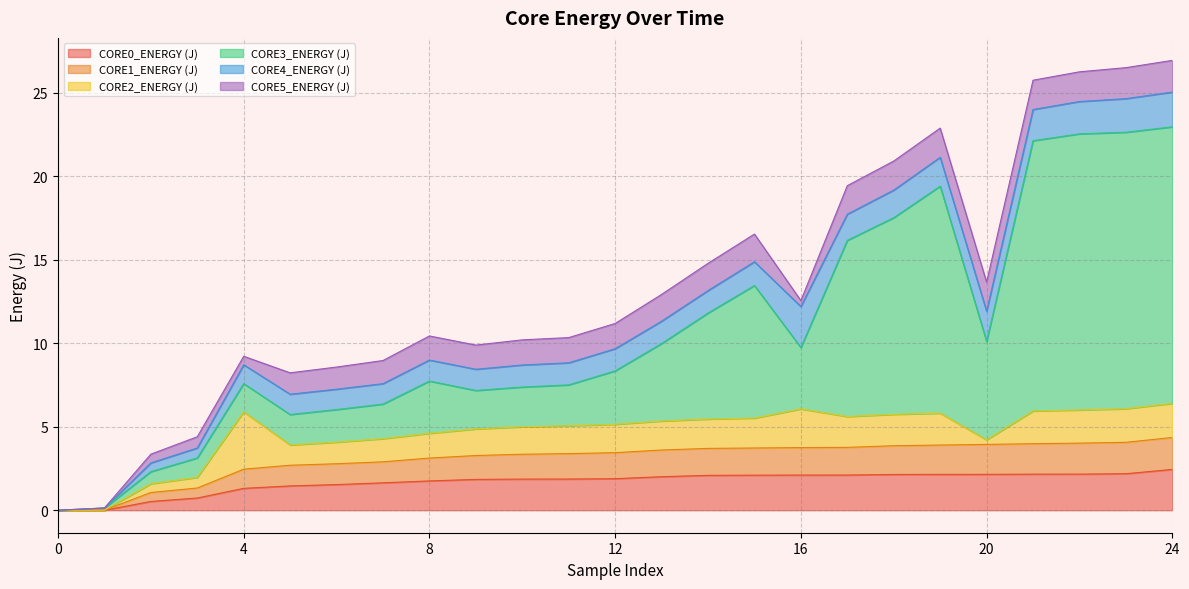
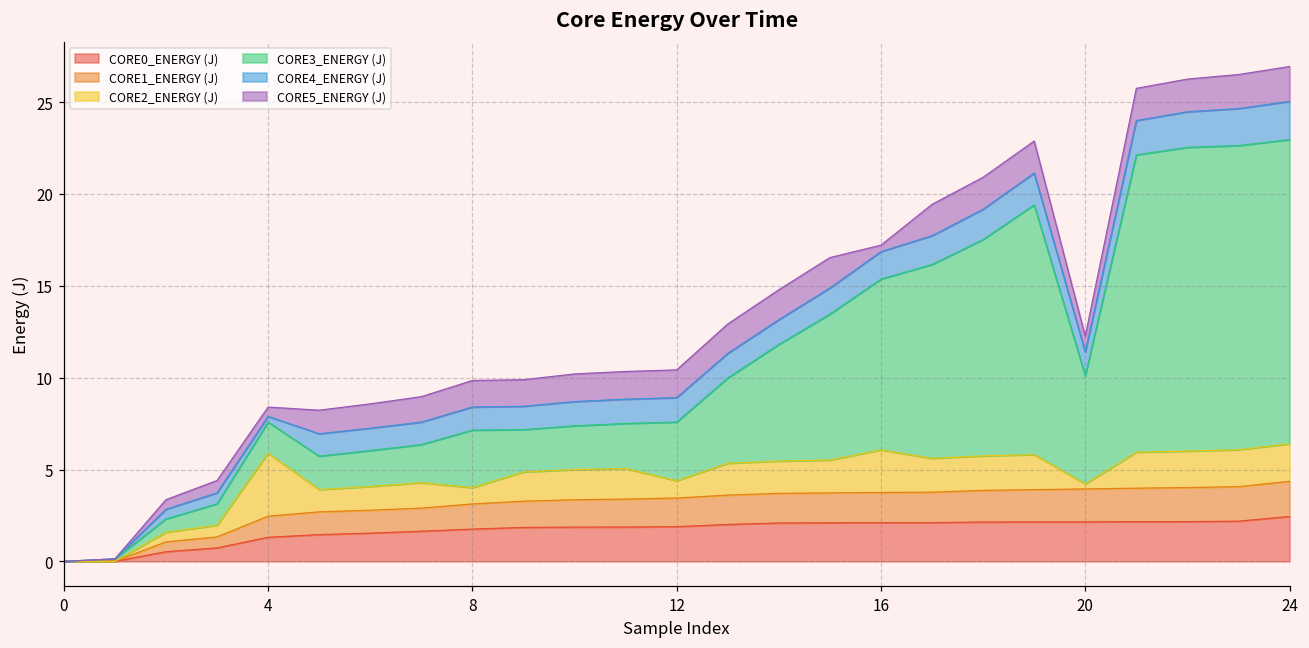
CORE4_ENERGY (J), 4: 1.1 -> 0.3
CORE2_ENERGY (J), 8: 1.5 -> 0.9
CORE2_ENERGY (J), 12: 1.7 -> 0.9
CORE3_ENERGY (J), 16: 3.7 -> 9.3
CORE4_ENERGY (J), 16: 2.5 -> 1.5
CORE4_ENERGY (J), 20: 1.8 -> 1.3
CORE5_ENERGY (J), 20: 1.8 -> 0.9
